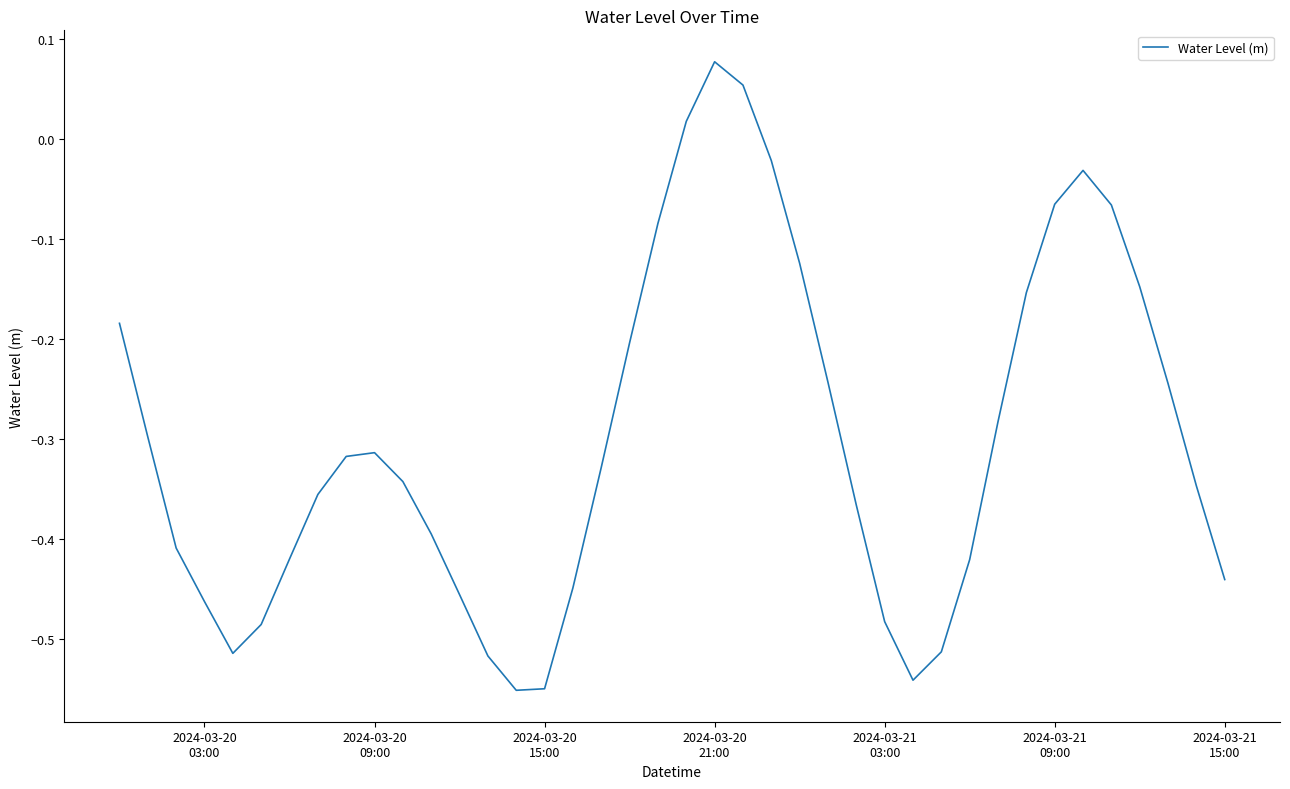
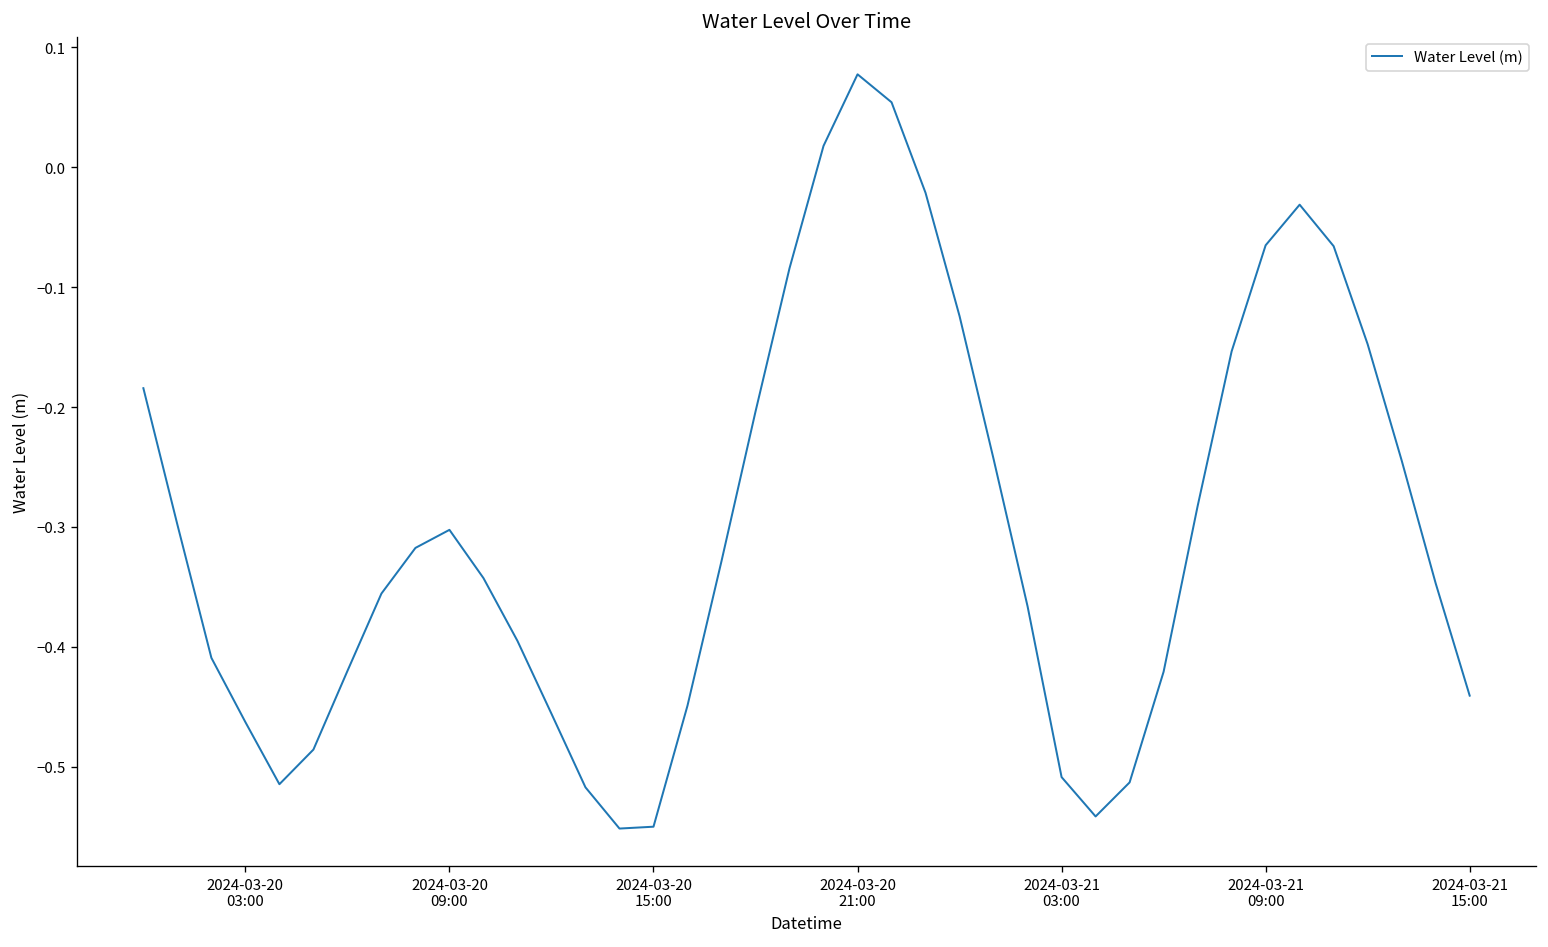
2024-03-20 09:00: -0.31 -> -0.30
2024-03-21 03:00: -0.48 -> -0.51
